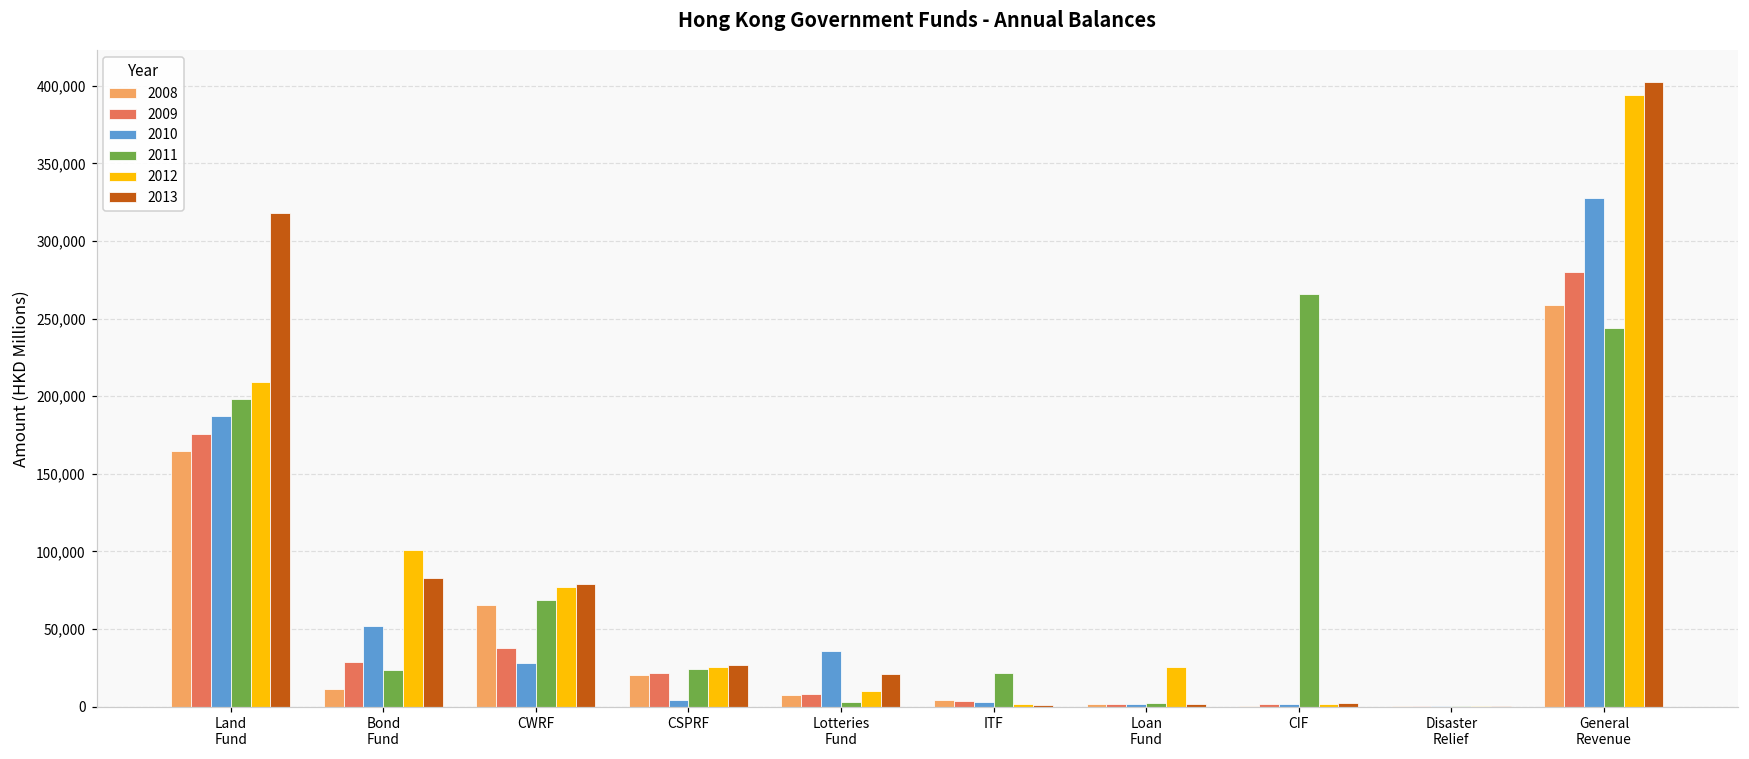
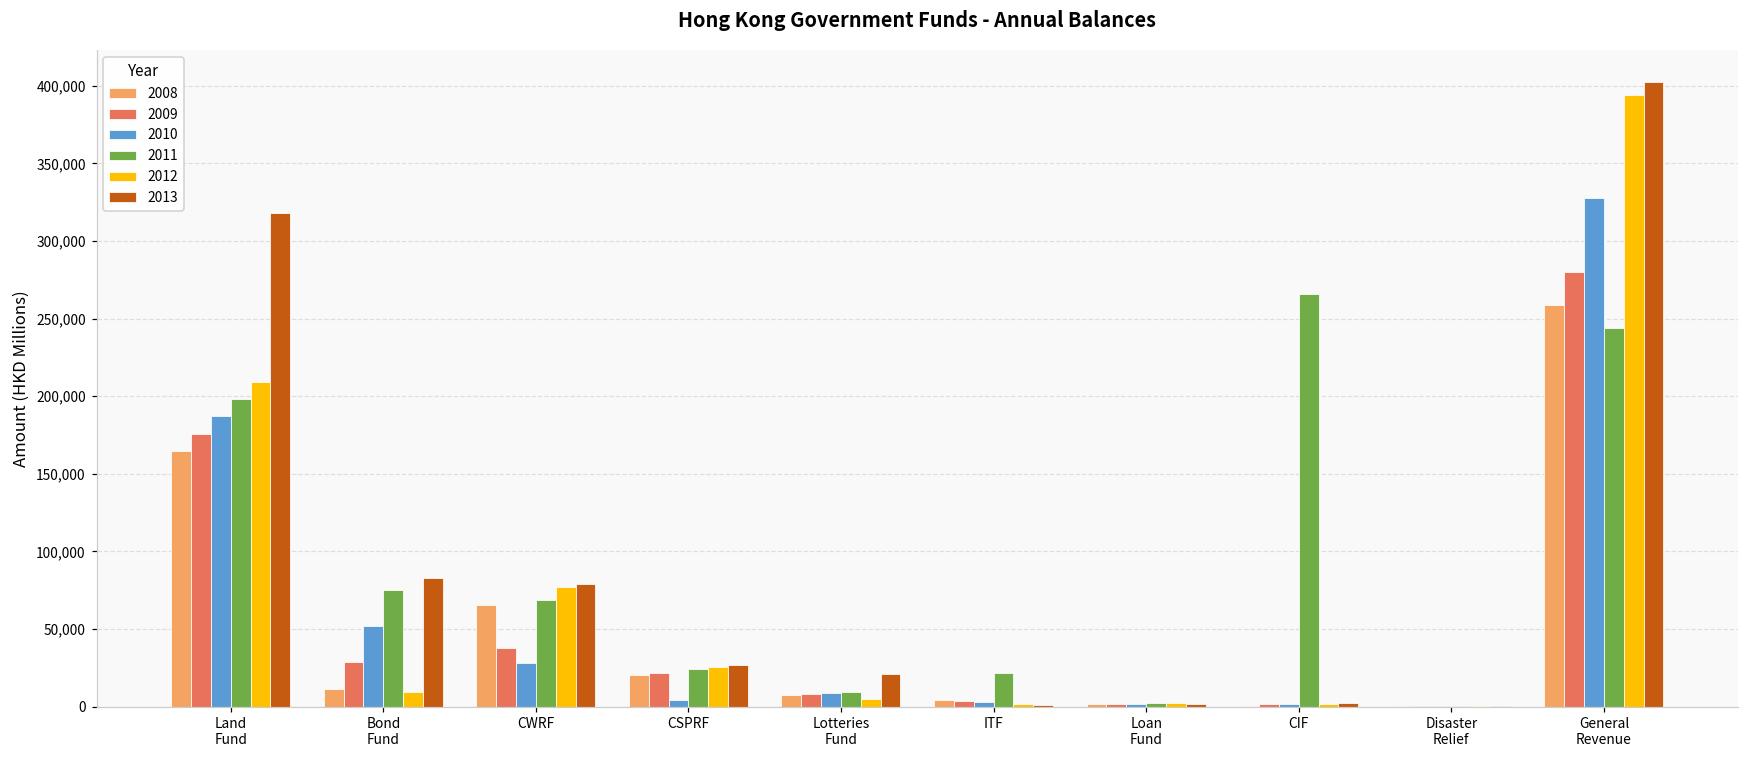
2011, Bond Fund: 24,000 -> 75,000
2012, Bond Fund: 101,000 -> 9,000
2010, Lotteries Fund: 36,000 -> 8,000
2011, Lotteries Fund: 3,000 -> 9,000
2012, Lotteries Fund: 10,000 -> 5,000
2012, Loan Fund: 25,000 -> 2,000
